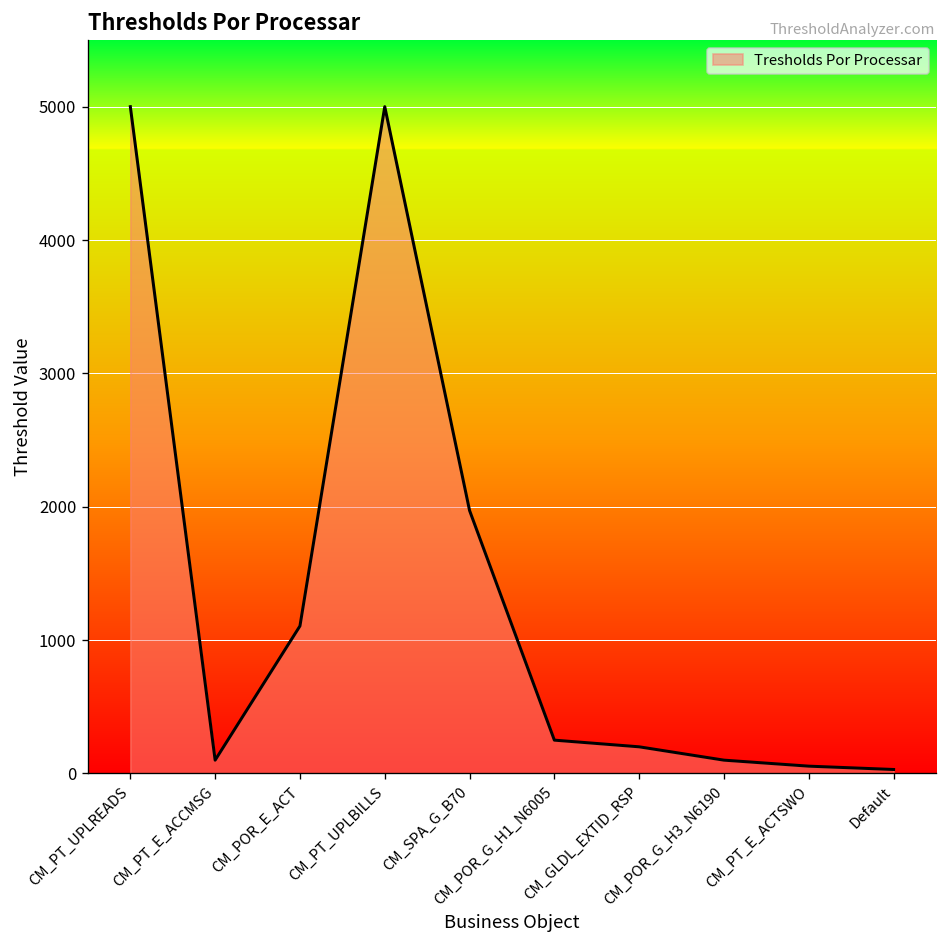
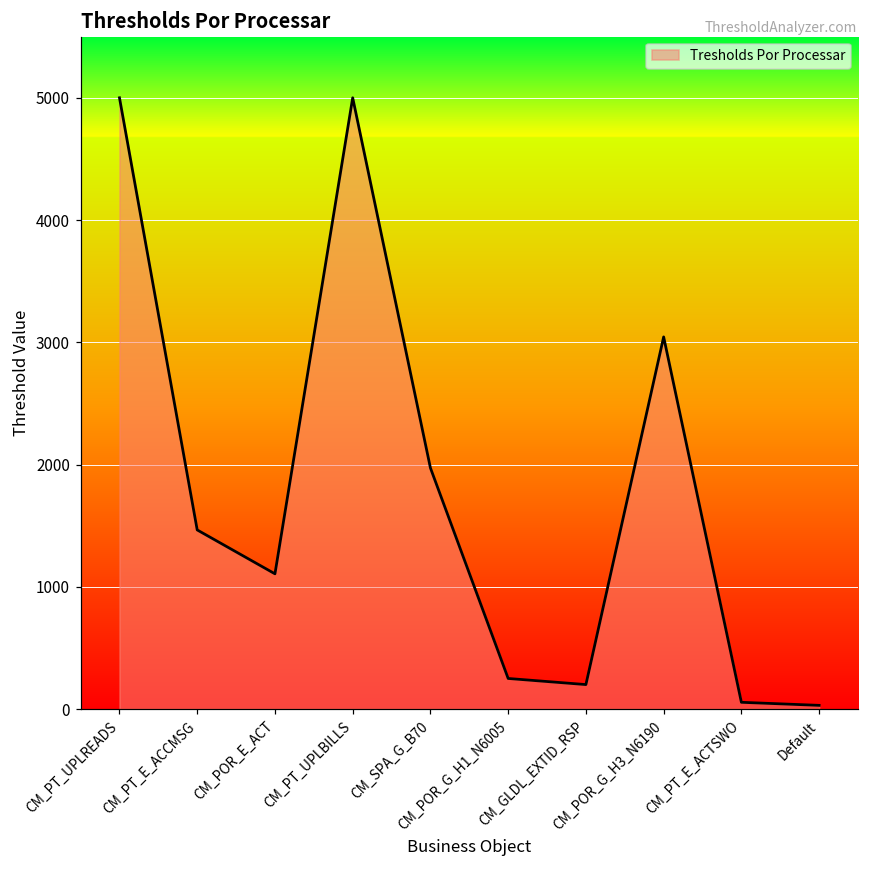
CM_PT_E_ACCMSG: 100 -> 1470
CM_POR_G_H3_N6190: 100 -> 3040
